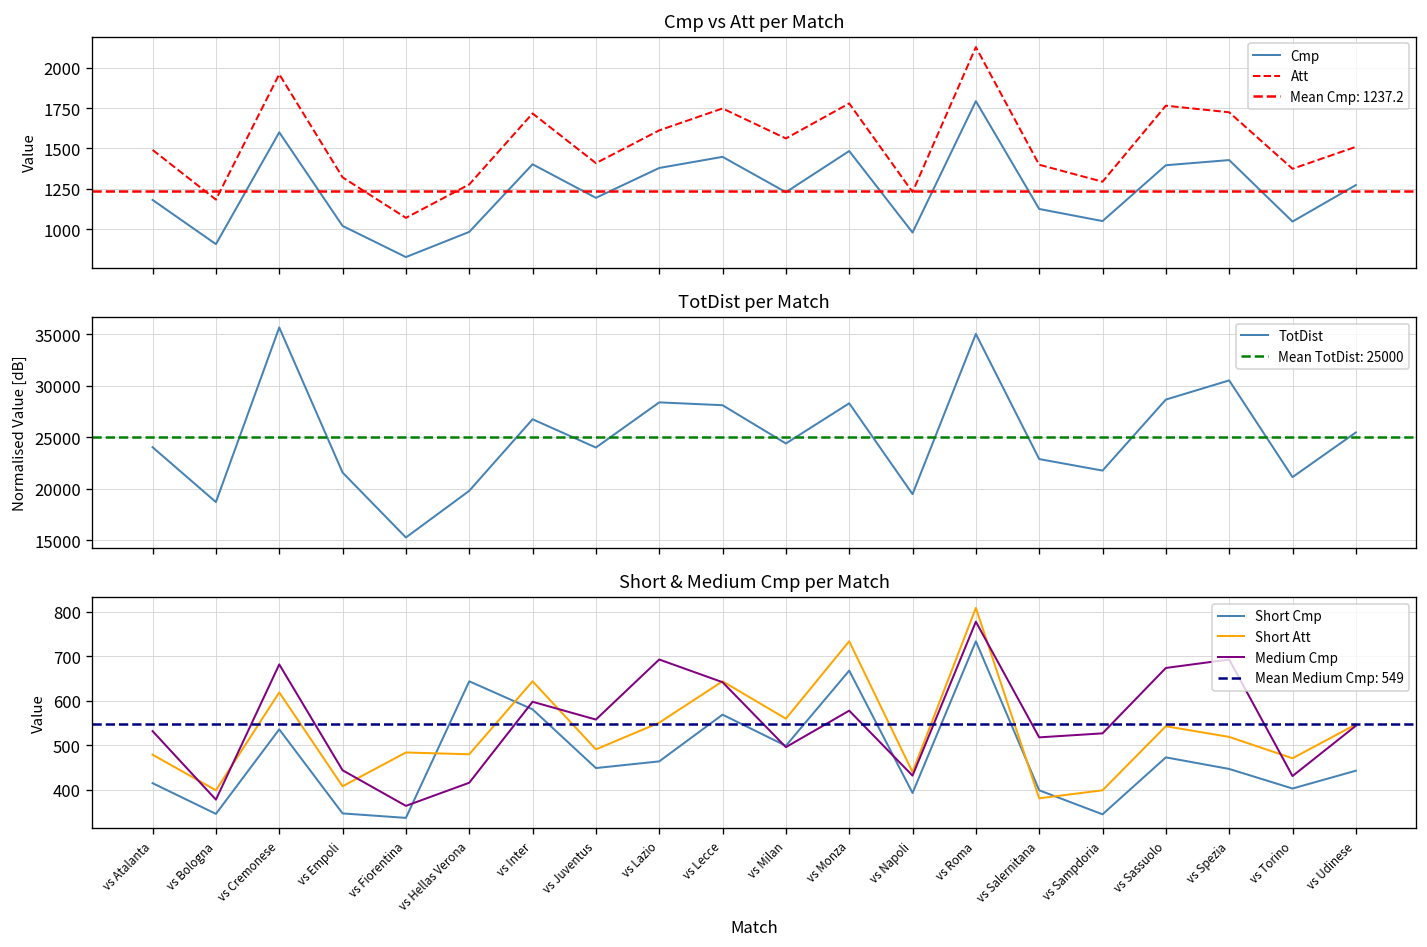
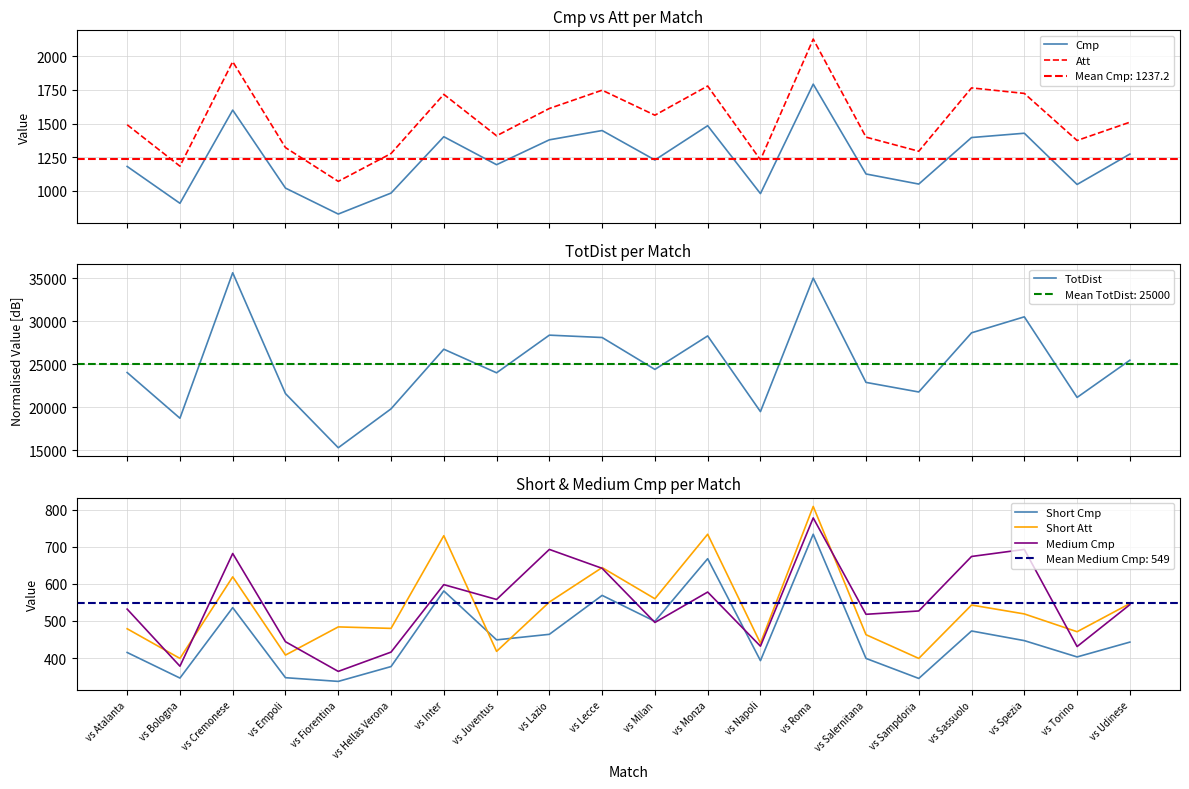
Short & Medium Cmp per Match, Short Cmp, vs Hellas Verona: 640 -> 380
Short & Medium Cmp per Match, Short Att, vs Inter: 640 -> 730
Short & Medium Cmp per Match, Short Att, vs Juventus: 490 -> 420
Short & Medium Cmp per Match, Short Att, vs Salernitana: 380 -> 460
